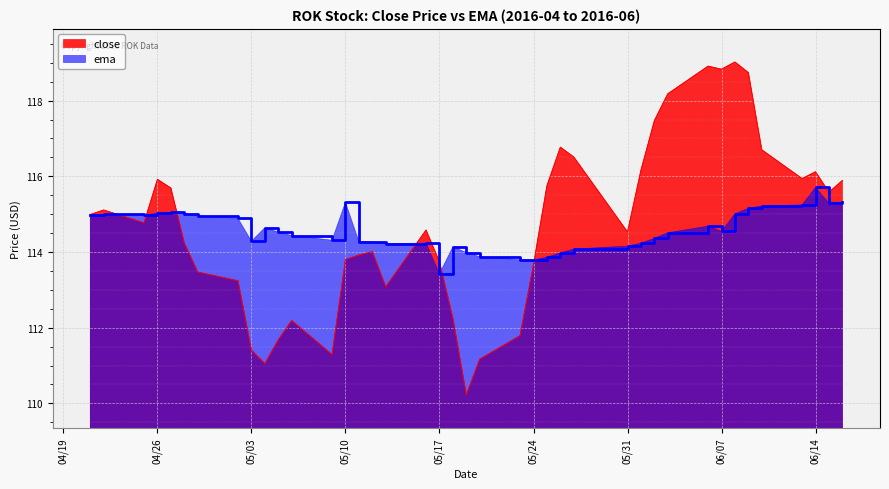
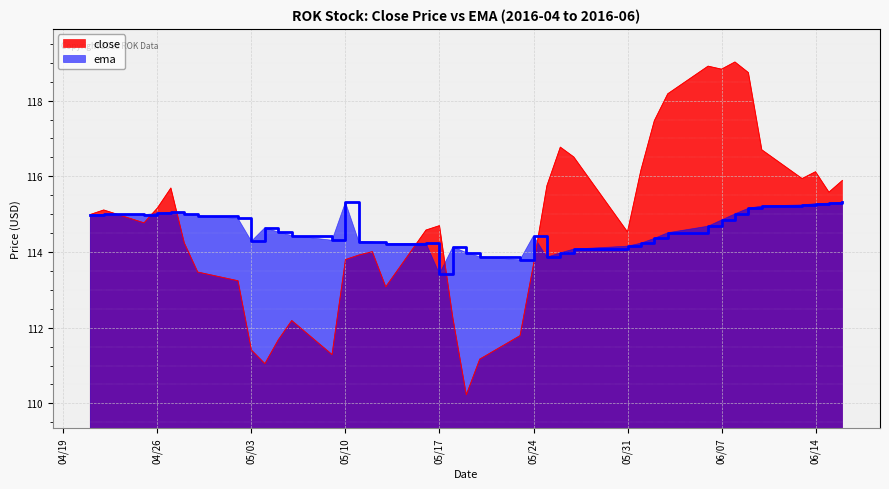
close, 04/26: 115.9 -> 115.2
close, 05/17: 113.7 -> 114.7
ema, 05/24: 113.8 -> 114.4
ema, 06/07: 114.5 -> 114.8
ema, 06/14: 115.7 -> 115.3
